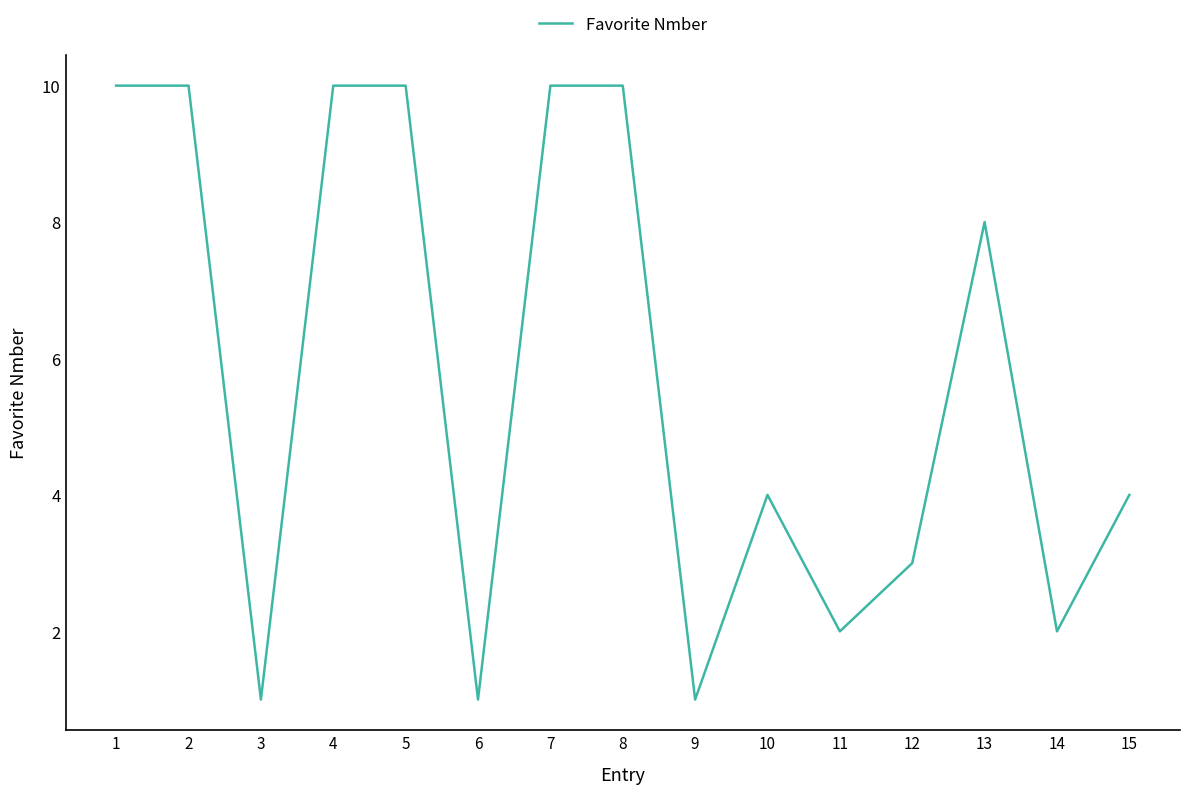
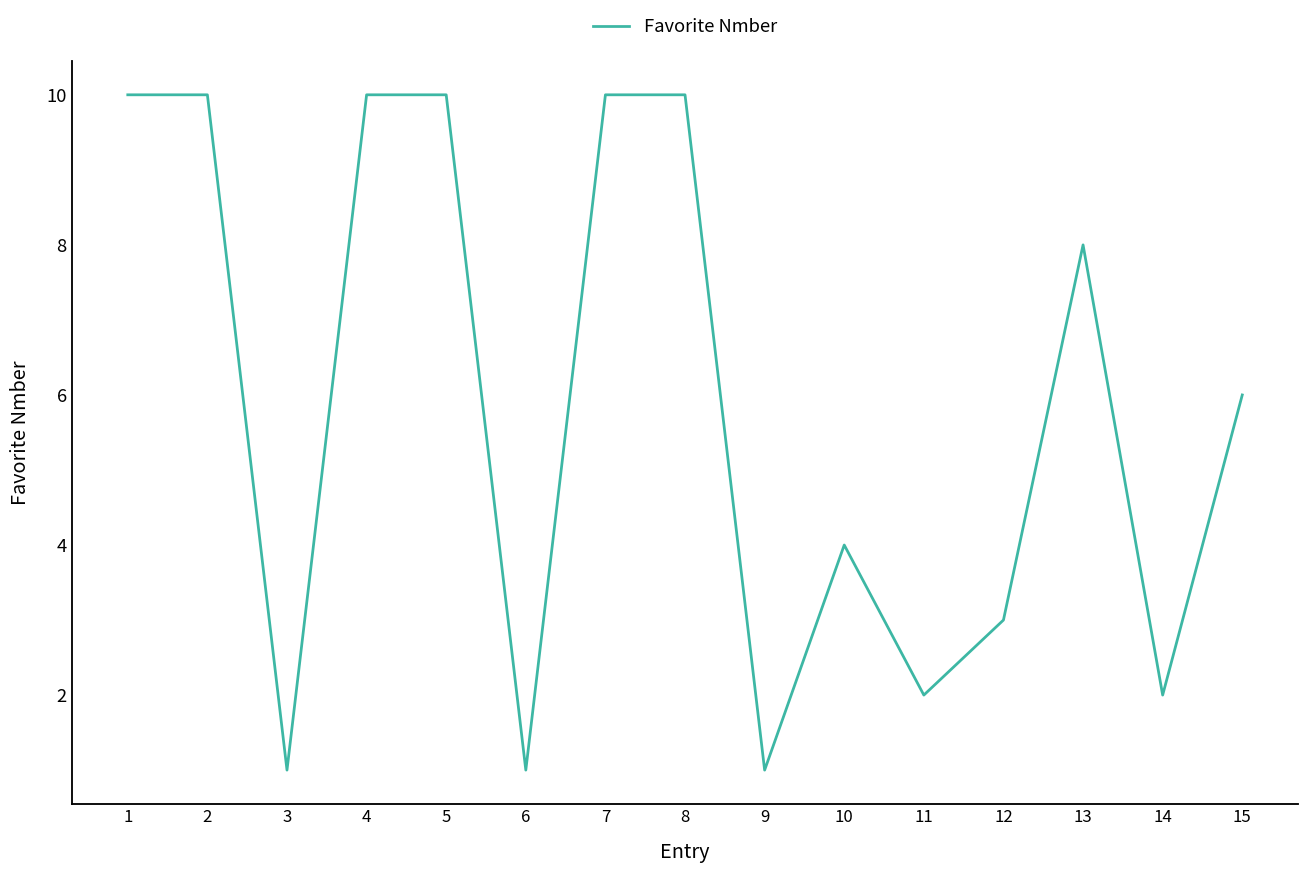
15: 4 -> 6
